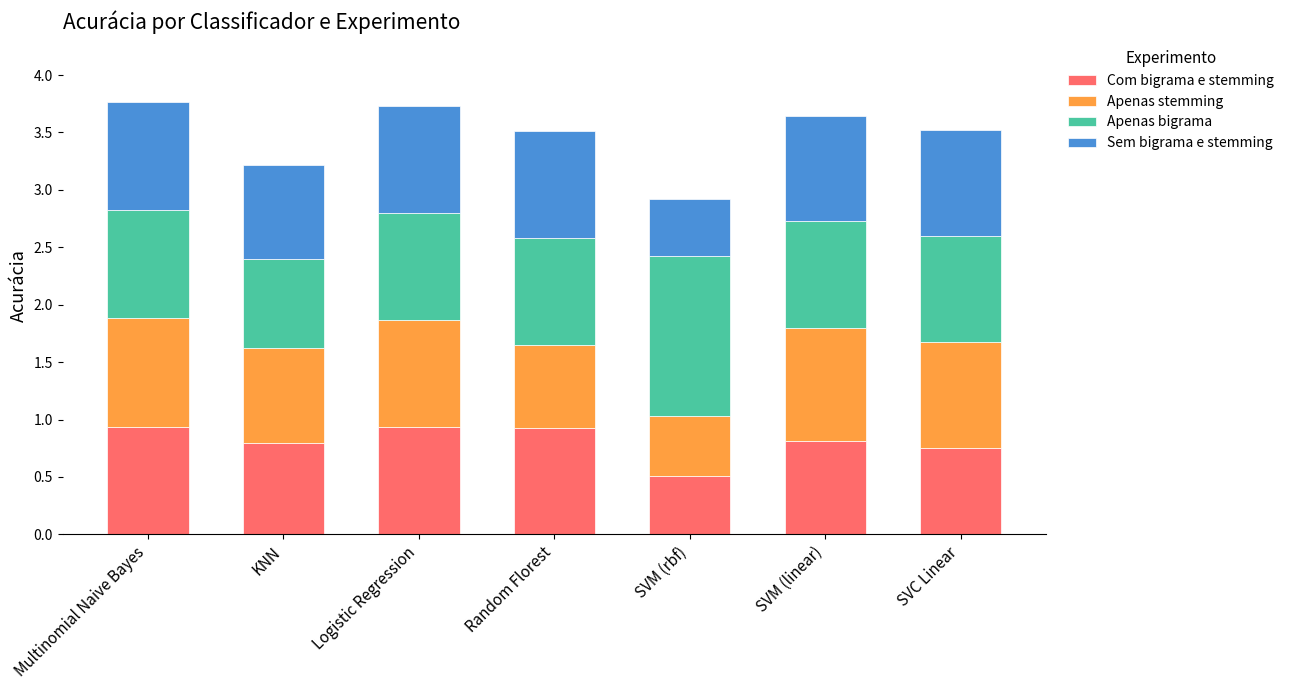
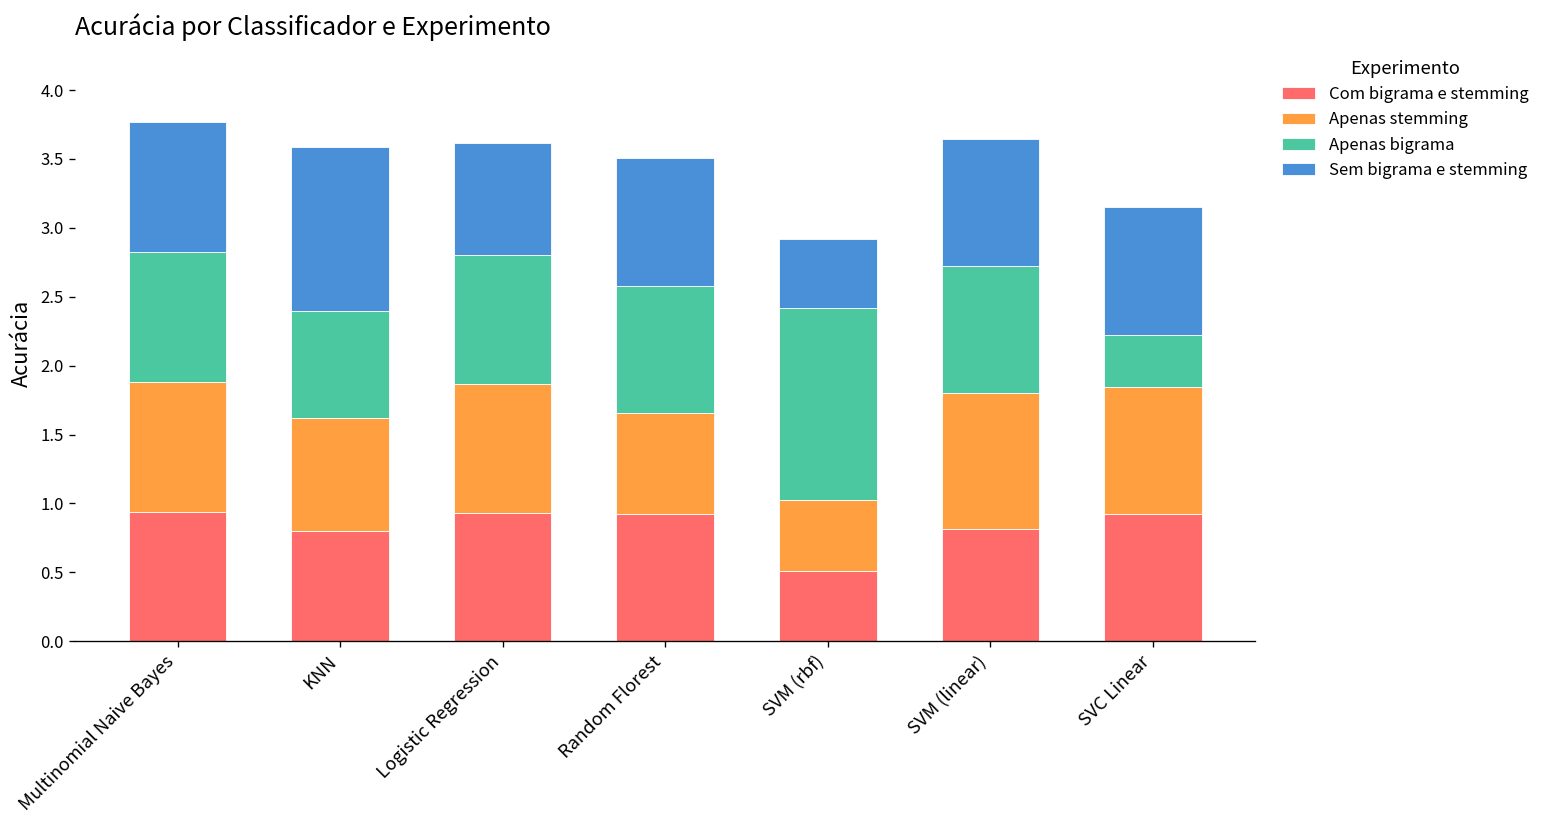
Sem bigrama e stemming, KNN: 0.82 -> 1.19
Sem bigrama e stemming, Logistic Regression: 0.93 -> 0.82
Com bigrama e stemming, SVC Linear: 0.76 -> 0.93
Apenas bigrama, SVC Linear: 0.92 -> 0.38
